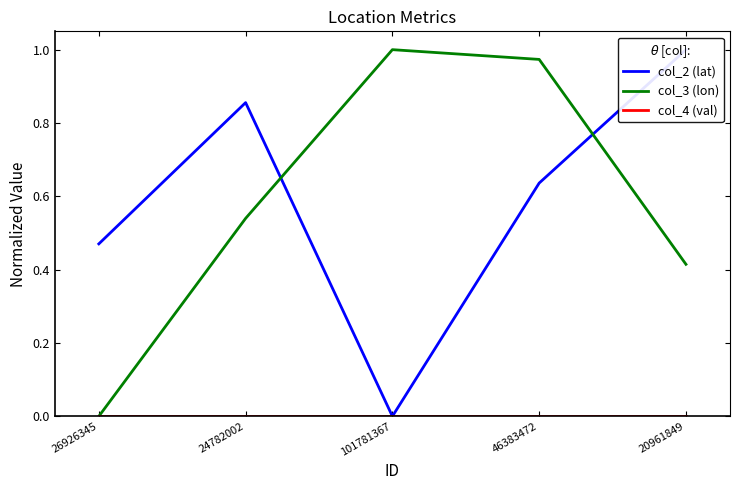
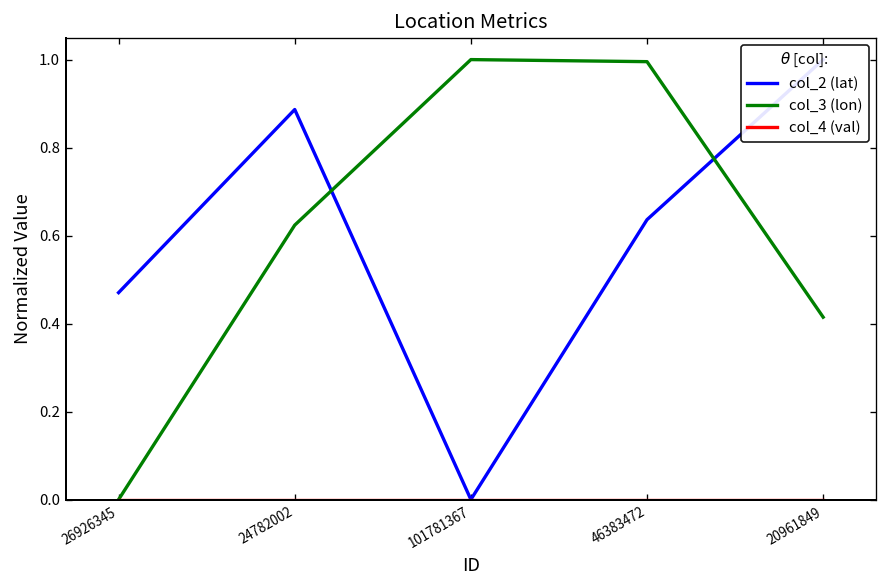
col_2 (lat), 24782002: 0.86 -> 0.89
col_3 (lon), 24782002: 0.54 -> 0.62
col_3 (lon), 46383472: 0.97 -> 1.00
